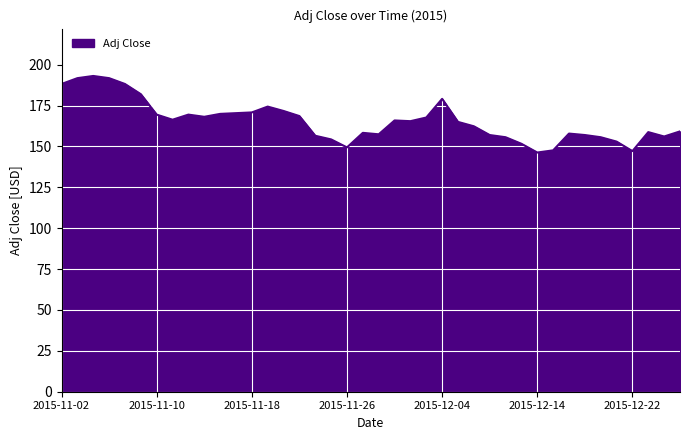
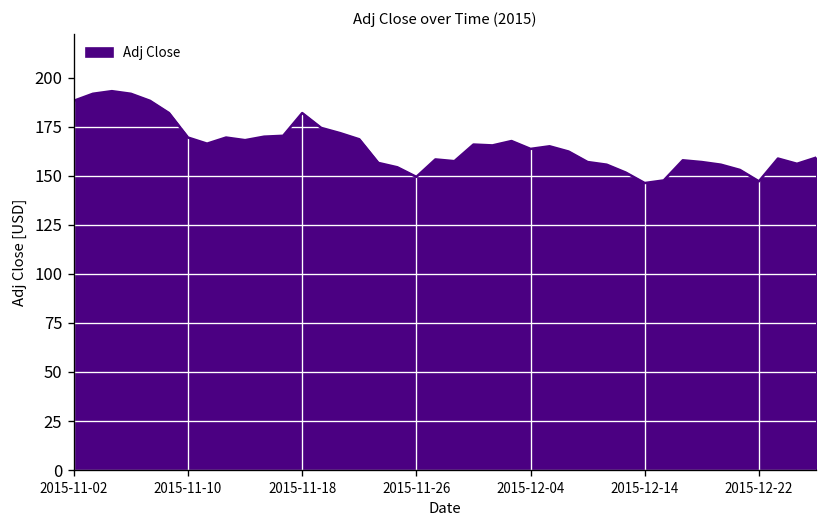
2015-11-18: 171 -> 182
2015-12-04: 179 -> 164
